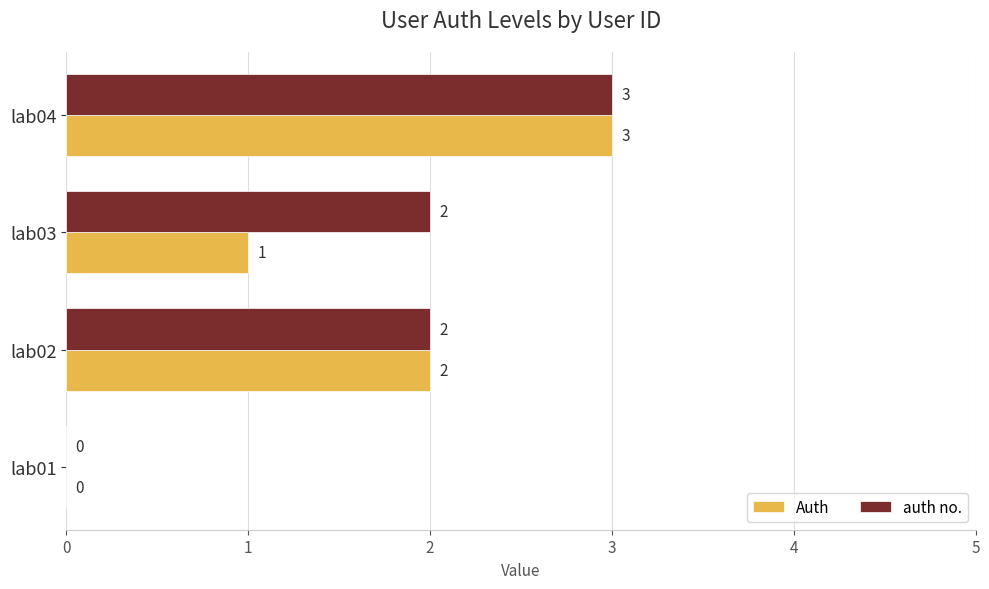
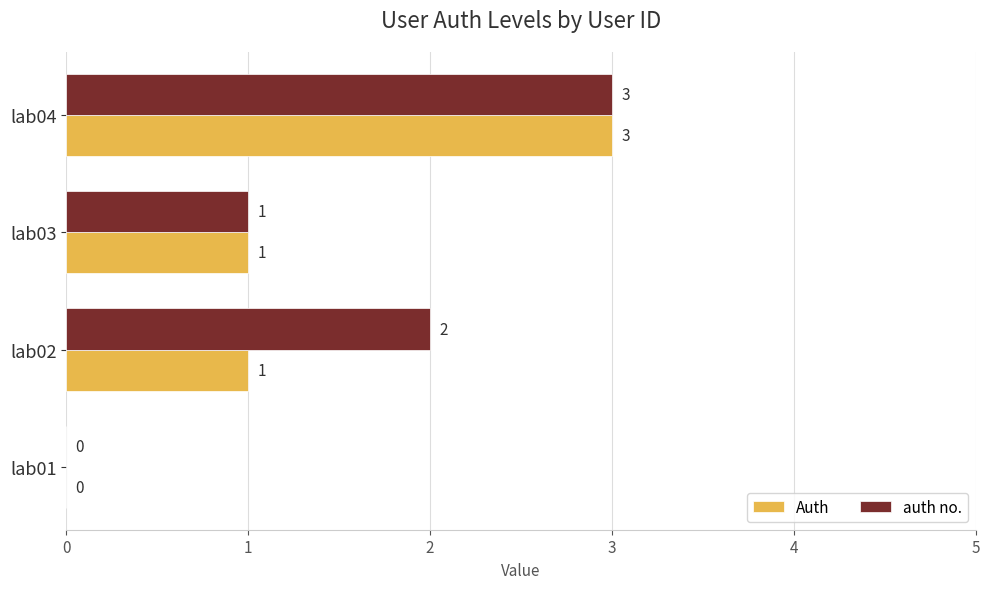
auth no., lab03: 2 -> 1
Auth, lab02: 2 -> 1
